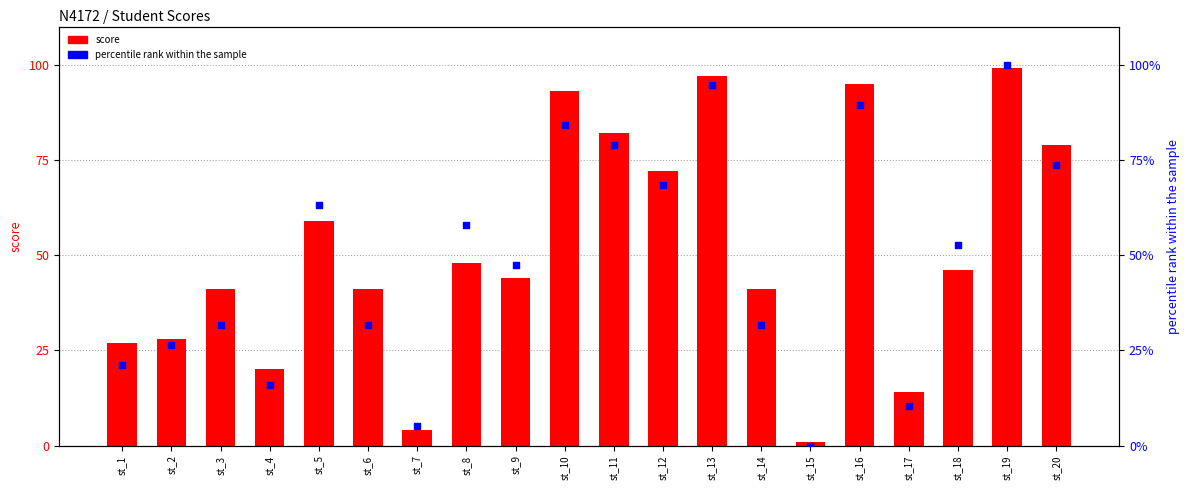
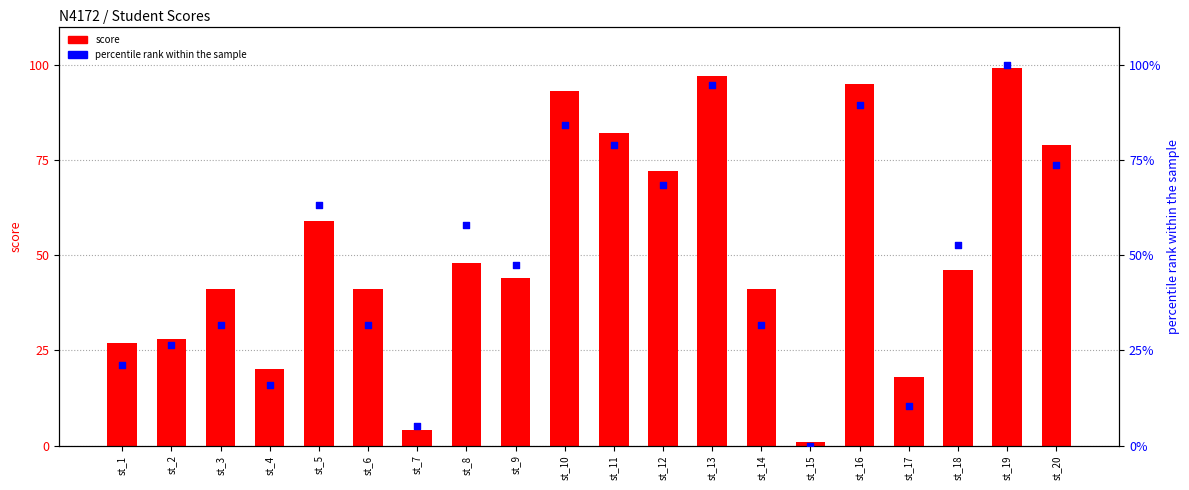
score, st_17: 14 -> 18
